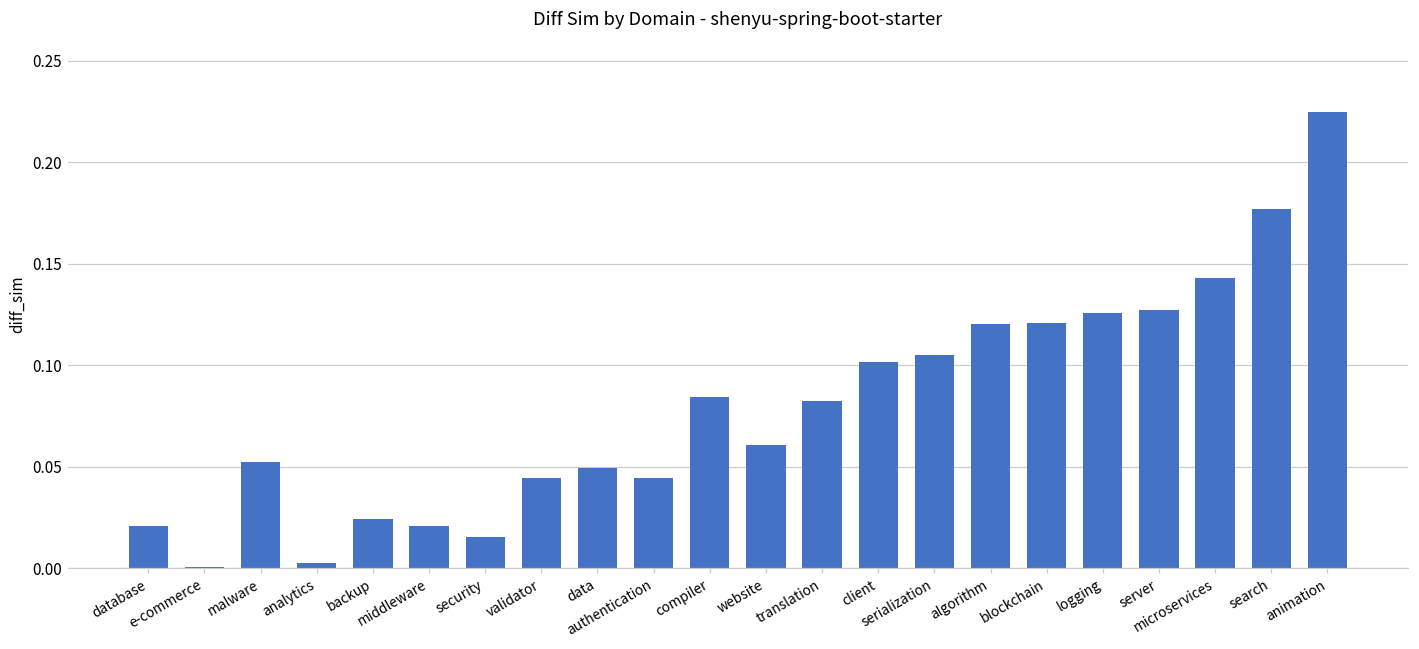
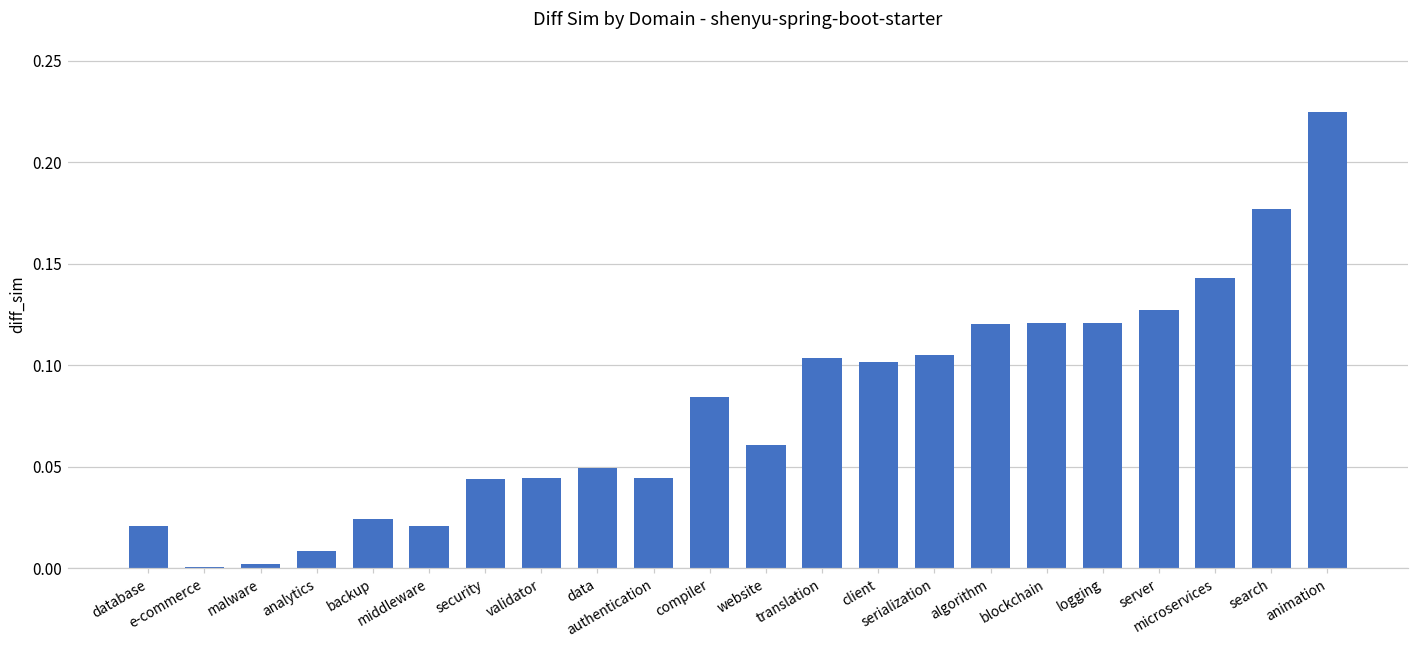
malware: 0.052 -> 0.002
analytics: 0.003 -> 0.008
security: 0.015 -> 0.044
translation: 0.082 -> 0.104
logging: 0.126 -> 0.121
